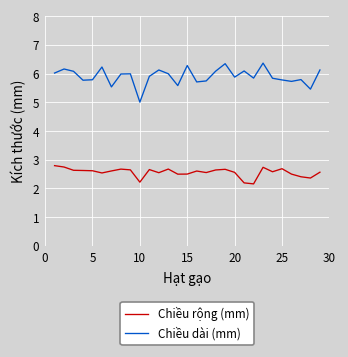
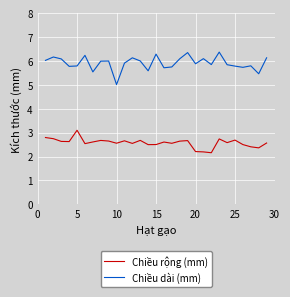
Chiều rộng (mm), 5: 2.6 -> 3.1
Chiều rộng (mm), 10: 2.2 -> 2.6
Chiều rộng (mm), 20: 2.6 -> 2.2
